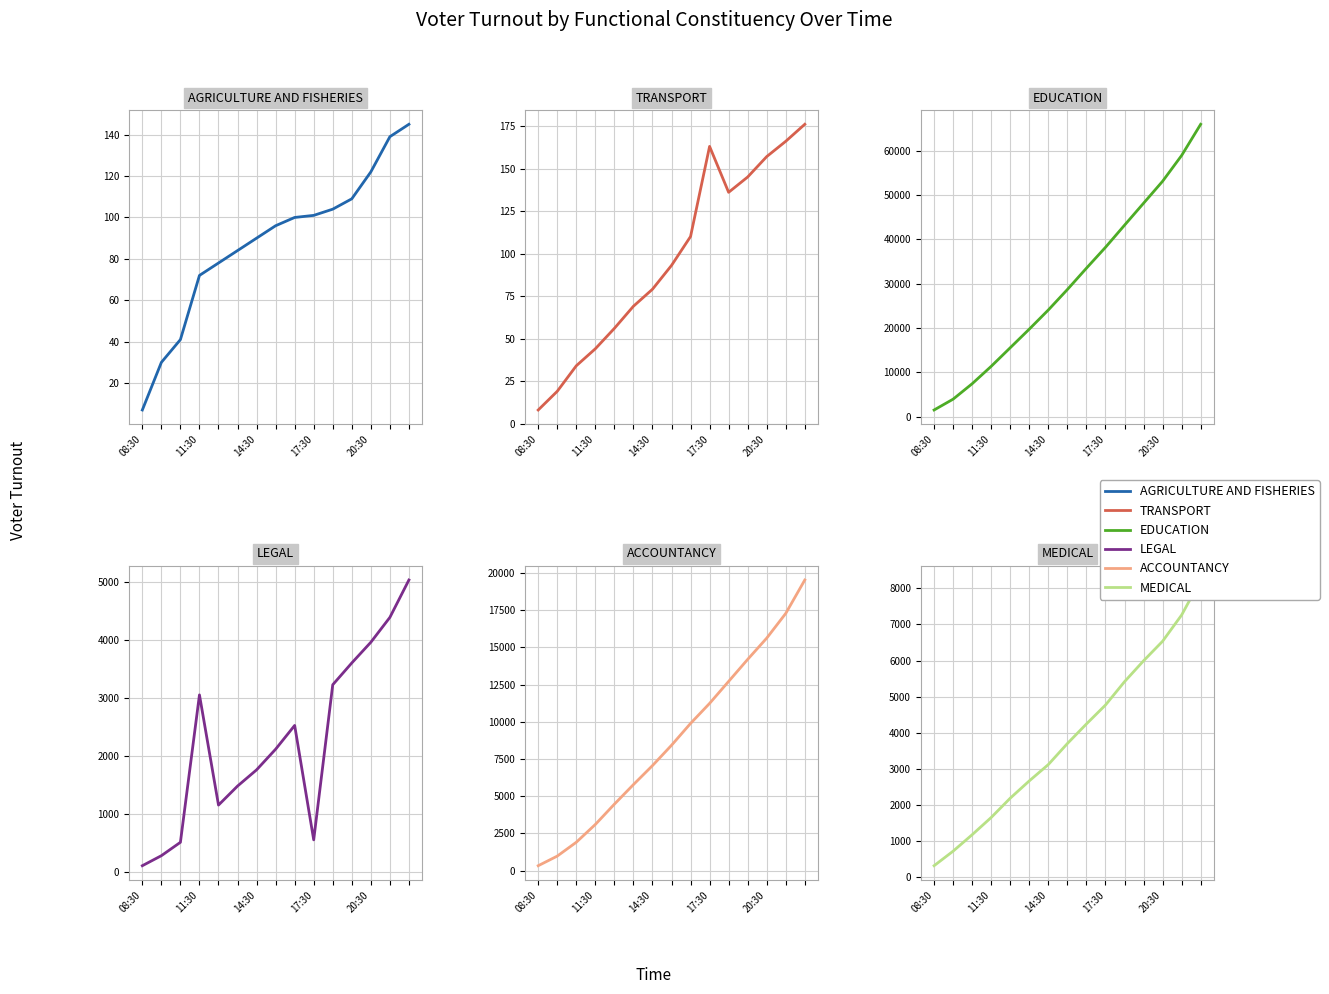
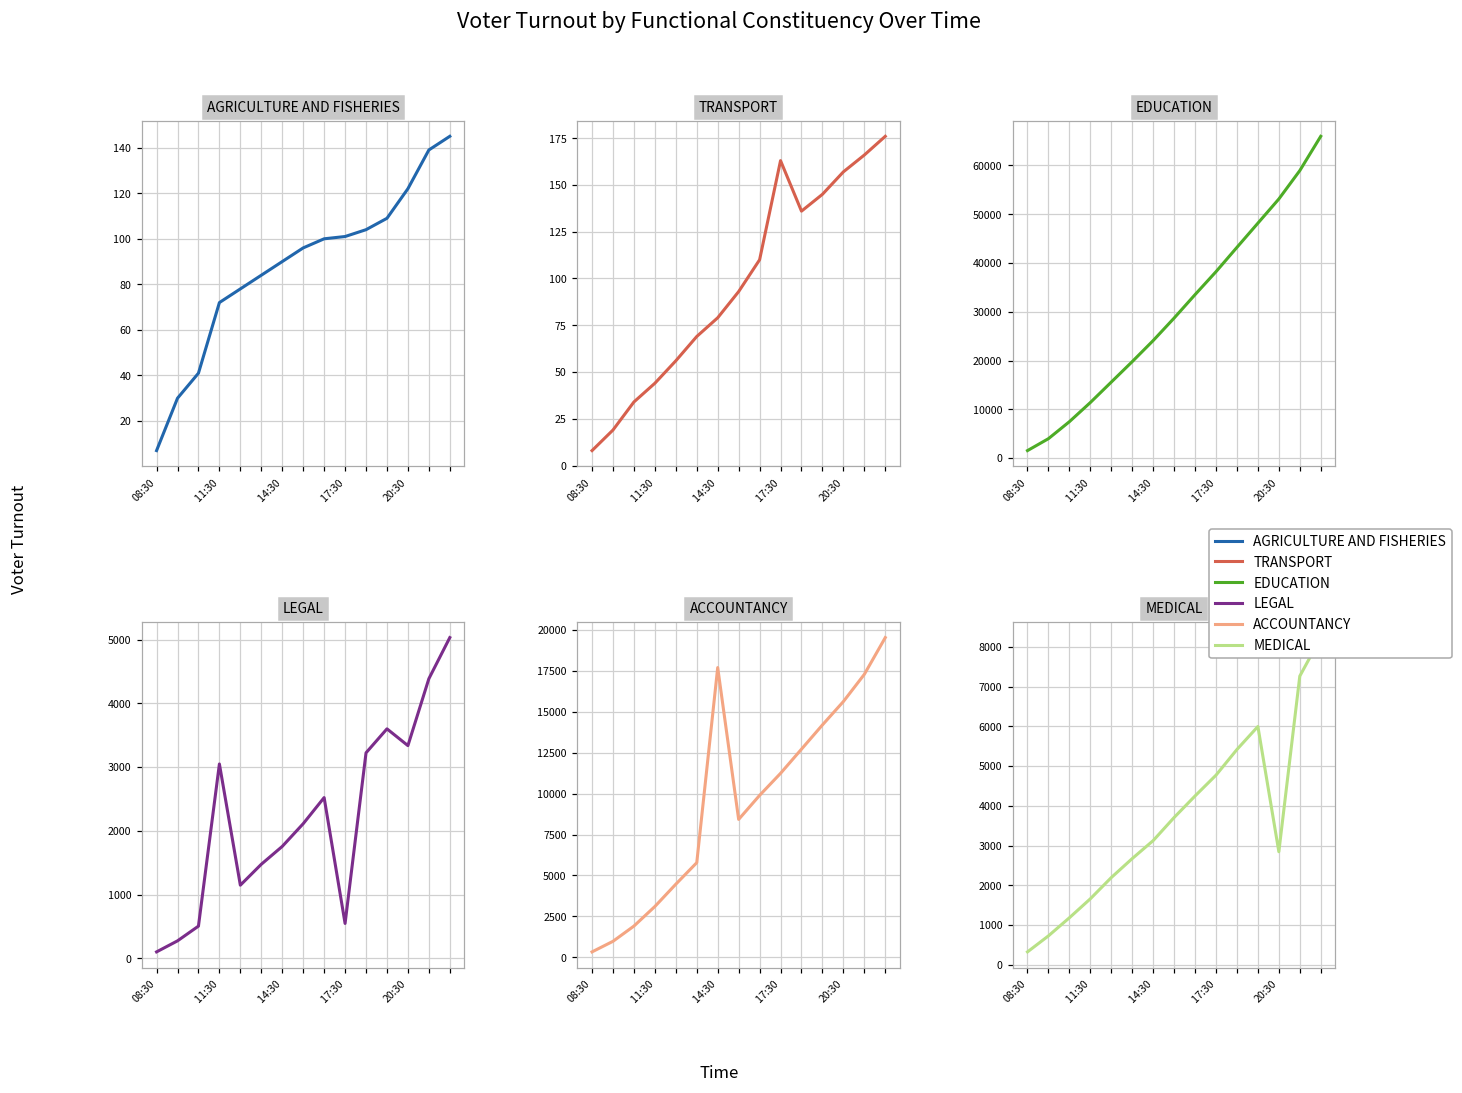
LEGAL, 20:30: 4000 -> 3300
ACCOUNTANCY, 14:30: 7100 -> 17700
MEDICAL, 20:30: 6500 -> 2800
